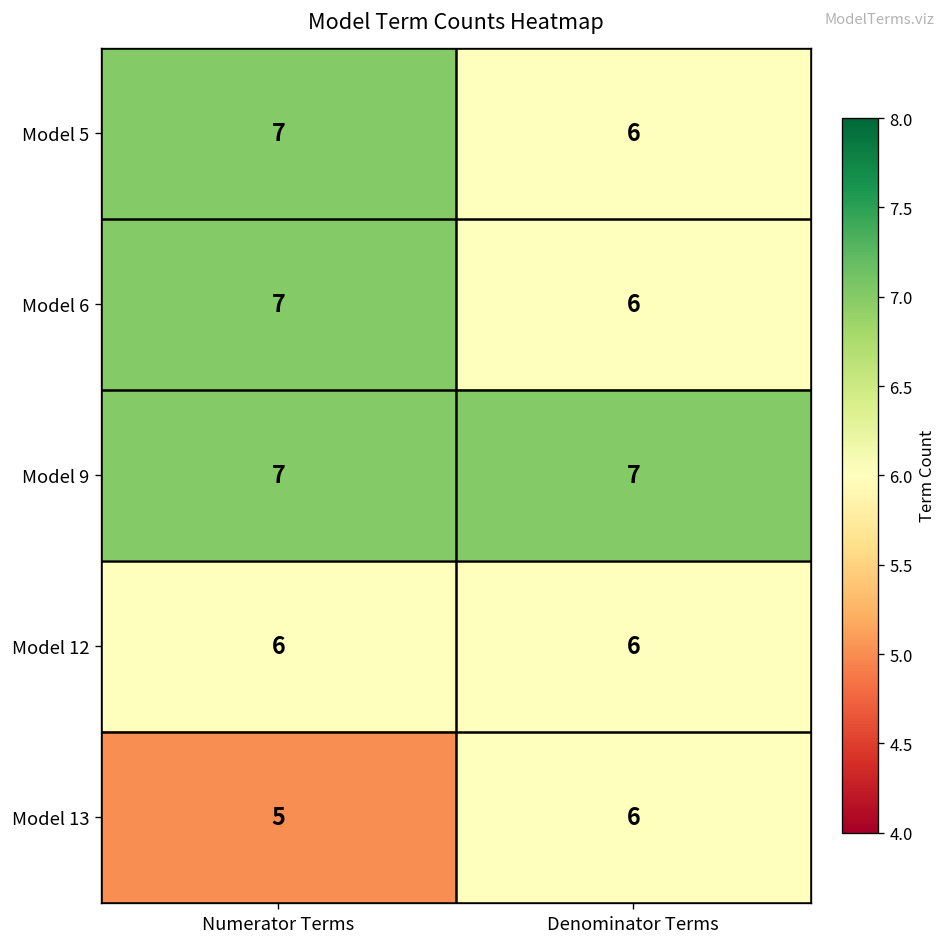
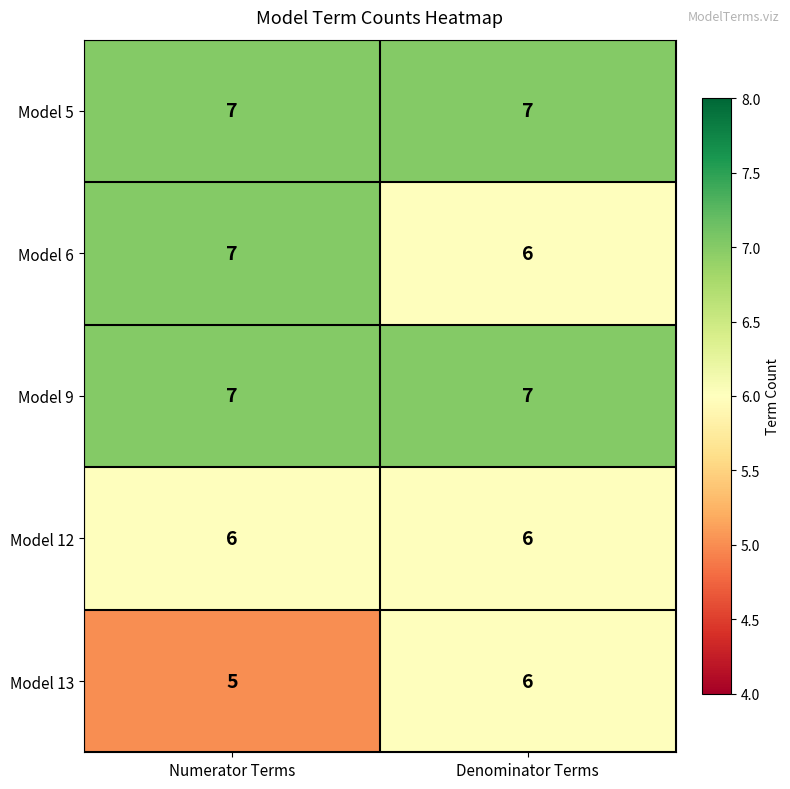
Model 5, Denominator Terms: 6 -> 7
